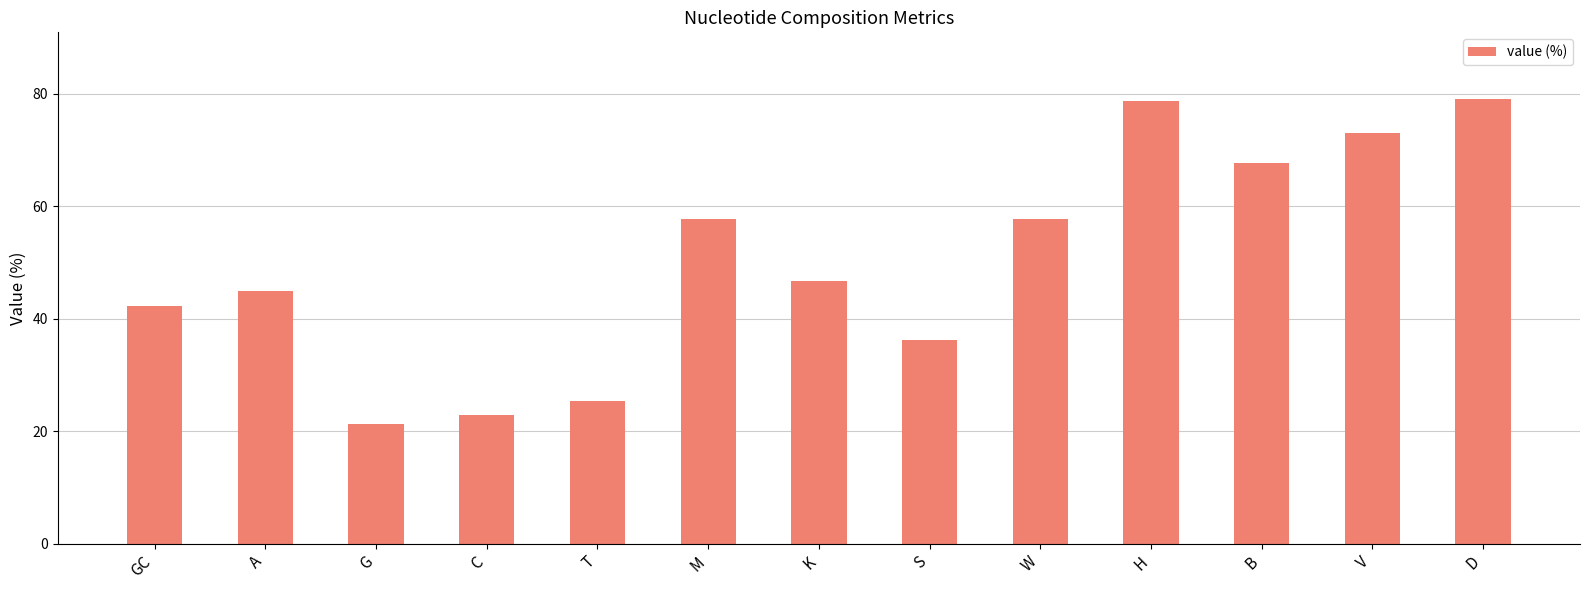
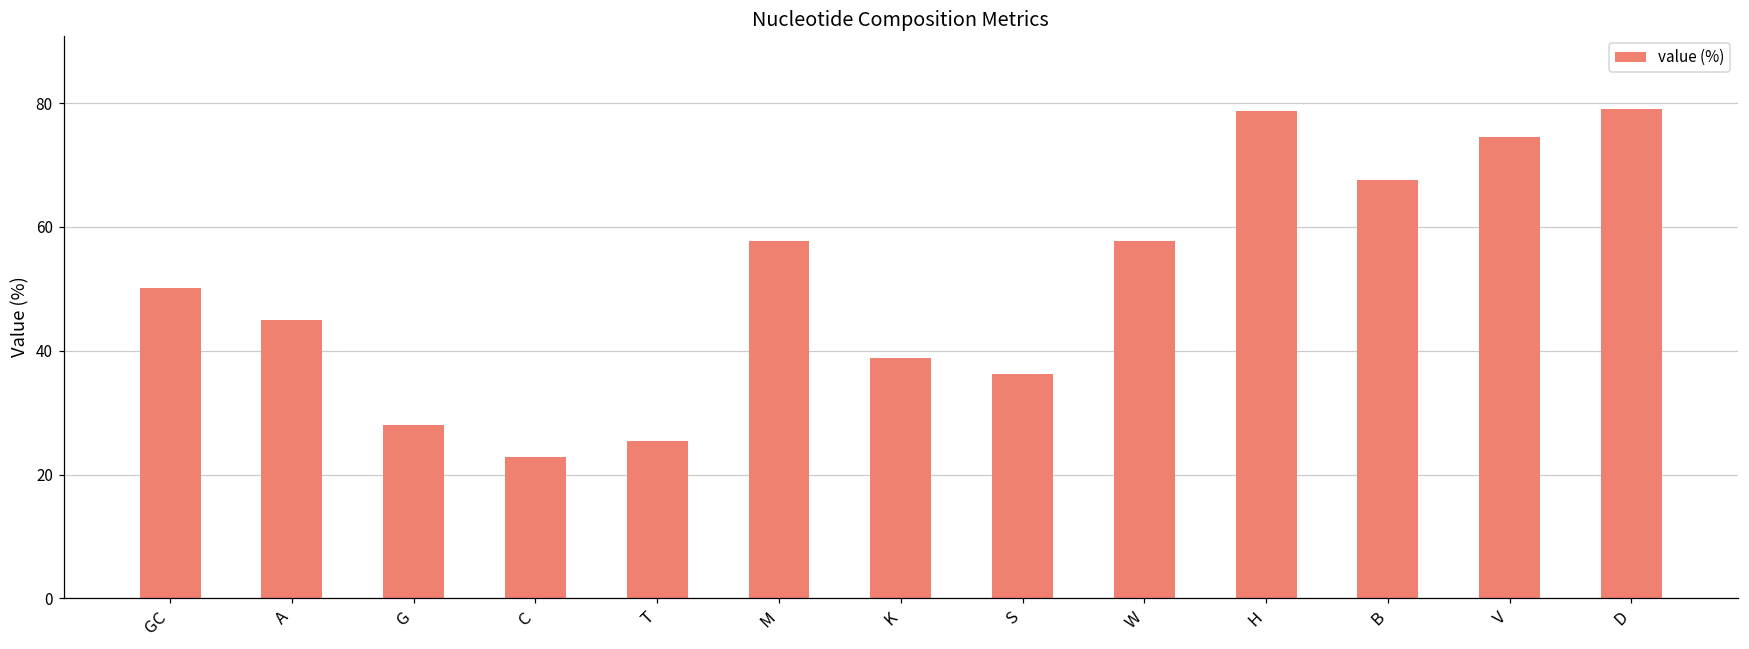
GC: 42 -> 50
G: 21 -> 28
K: 47 -> 39
V: 73 -> 75
